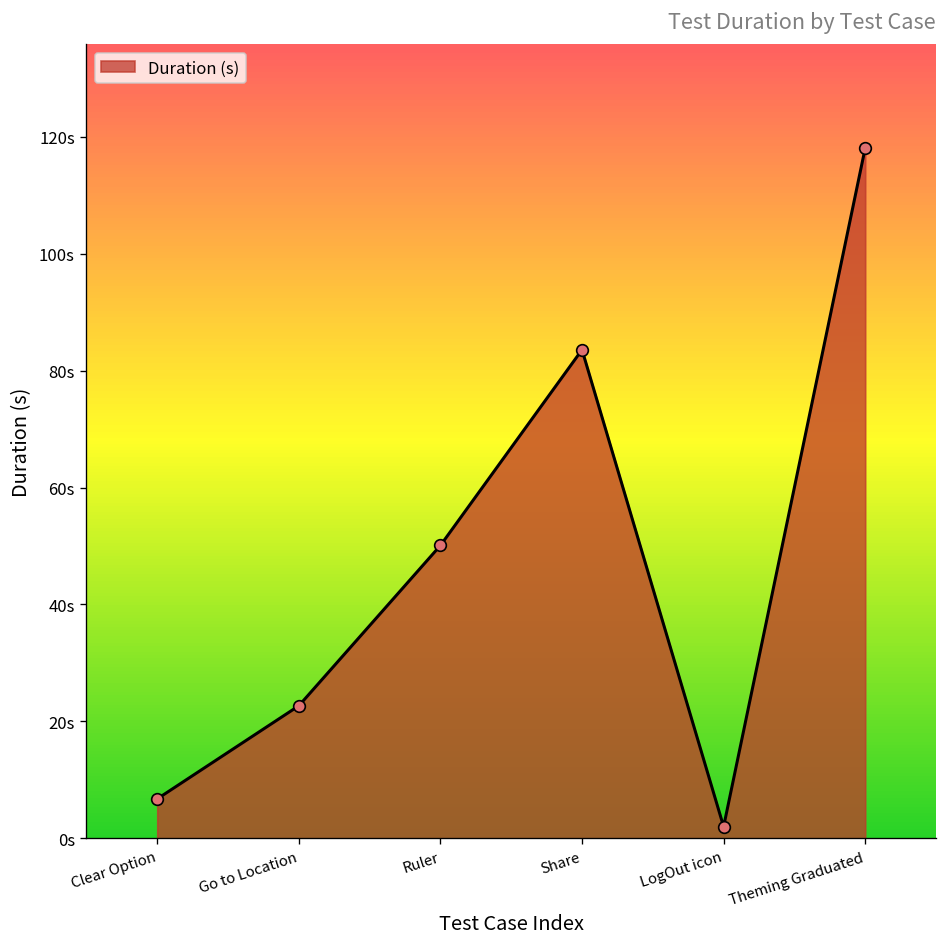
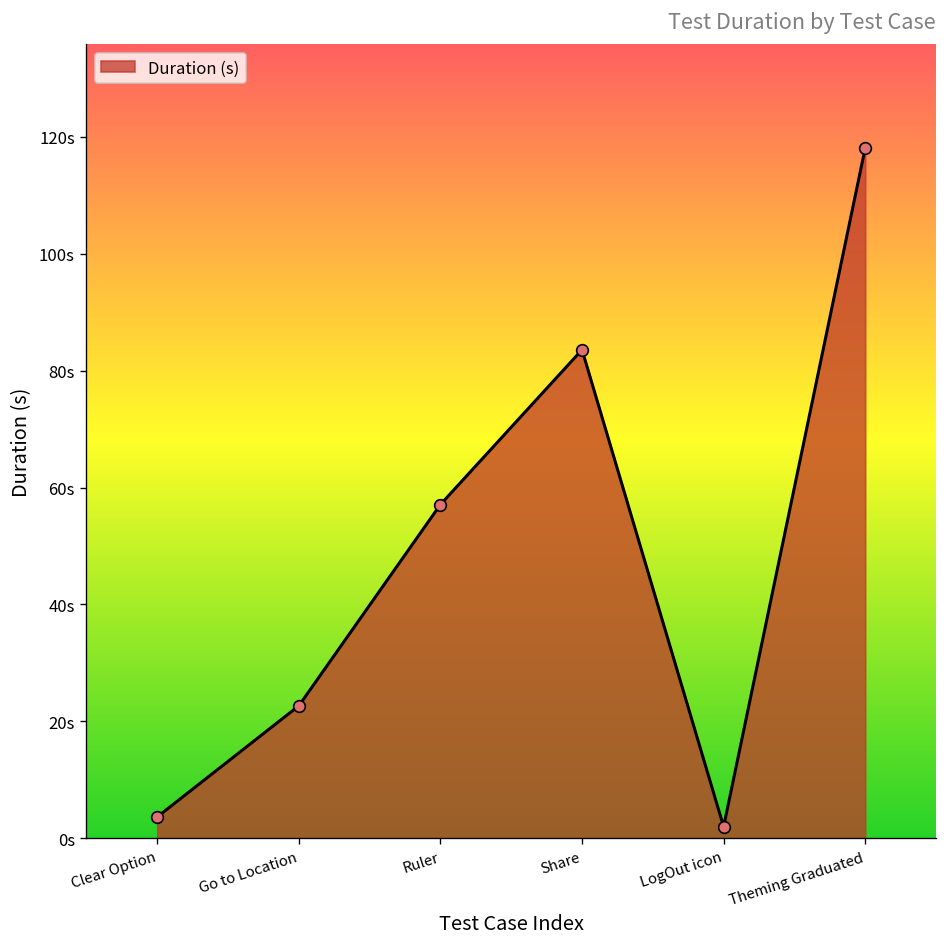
Clear Option: 7s -> 4s
Ruler: 50s -> 57s
